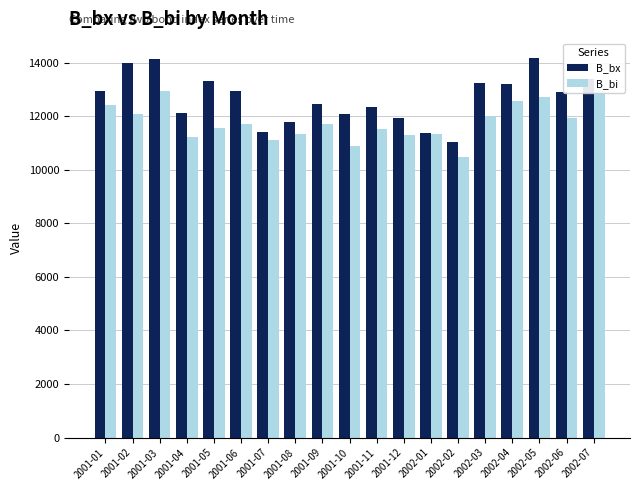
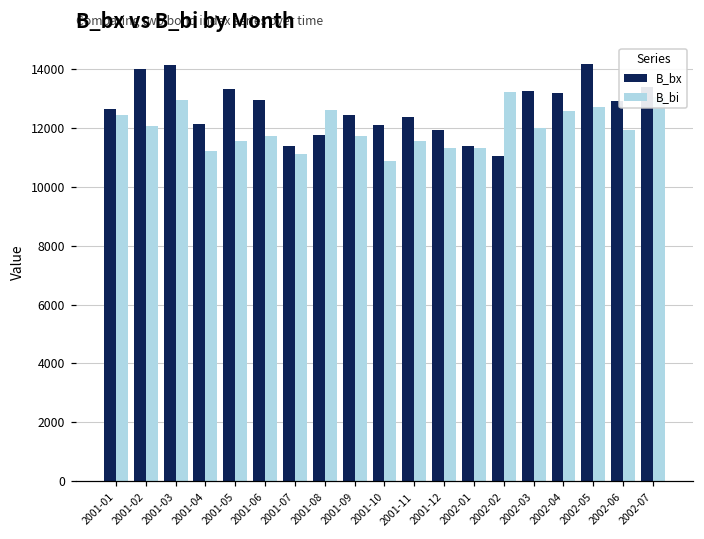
B_bx, 2001-01: 12900 -> 12600
B_bi, 2001-08: 11300 -> 12600
B_bi, 2002-02: 10500 -> 13200
